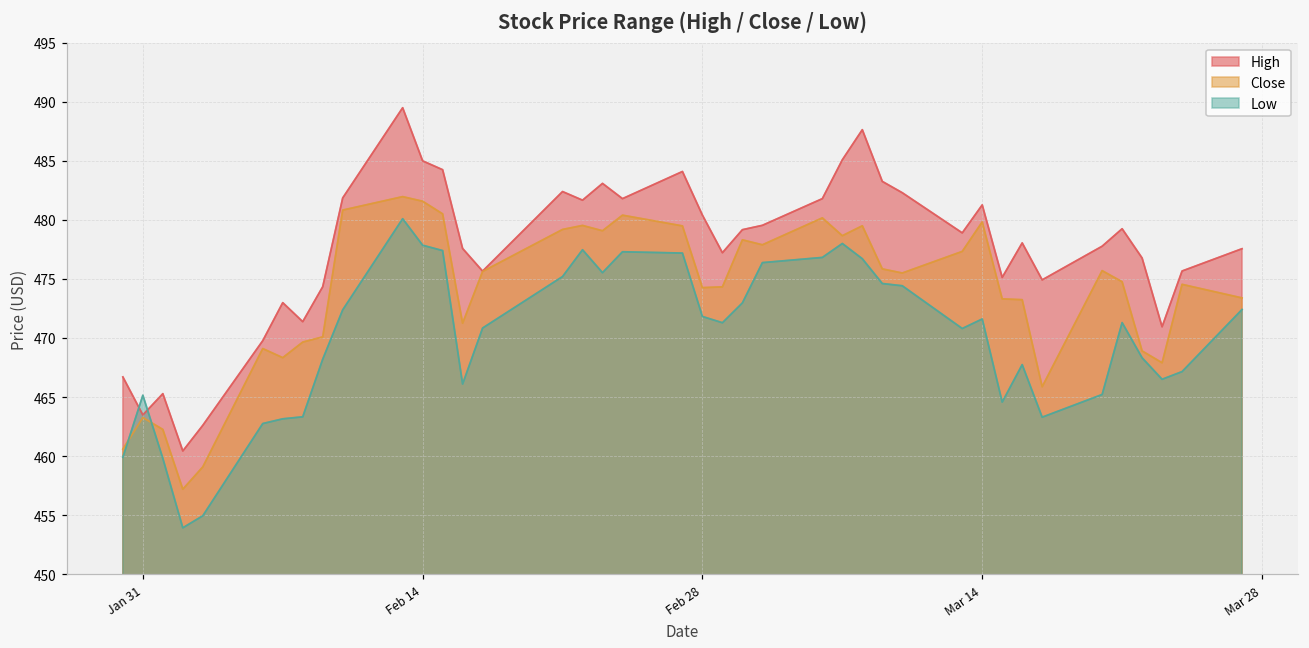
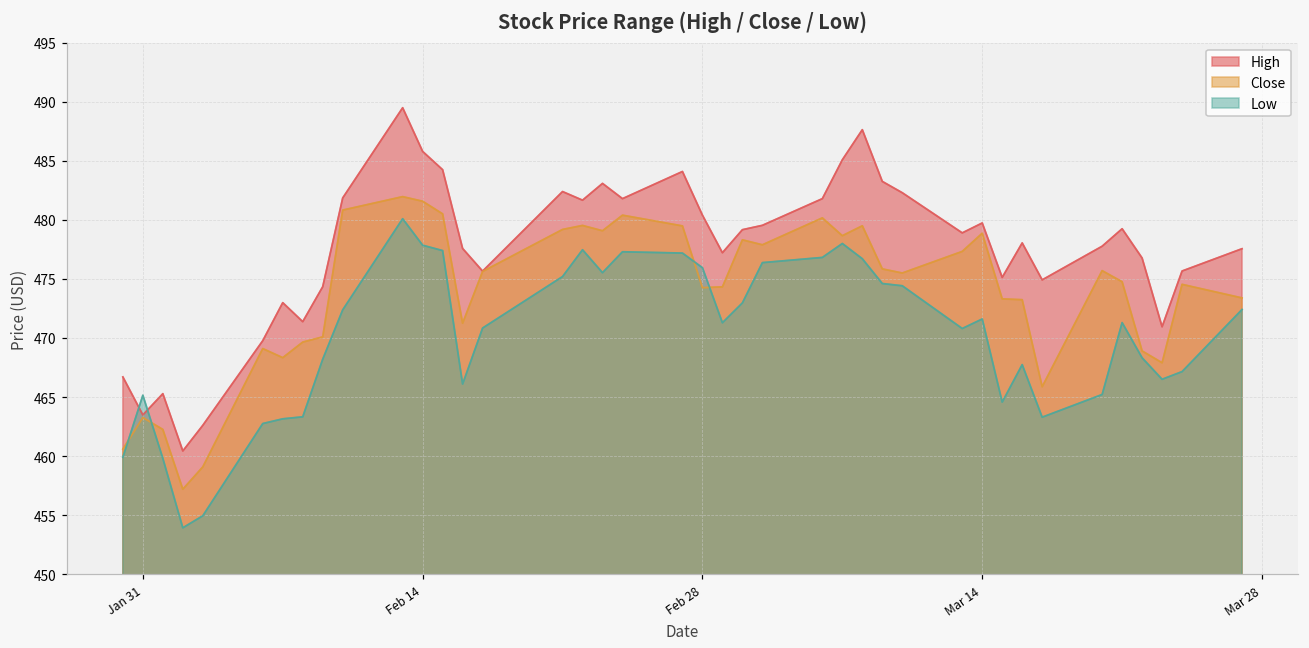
High, Feb 14: 485.0 -> 485.8
Low, Feb 28: 471.8 -> 476.0
High, Mar 14: 481.3 -> 479.7
Close, Mar 14: 479.8 -> 478.9
